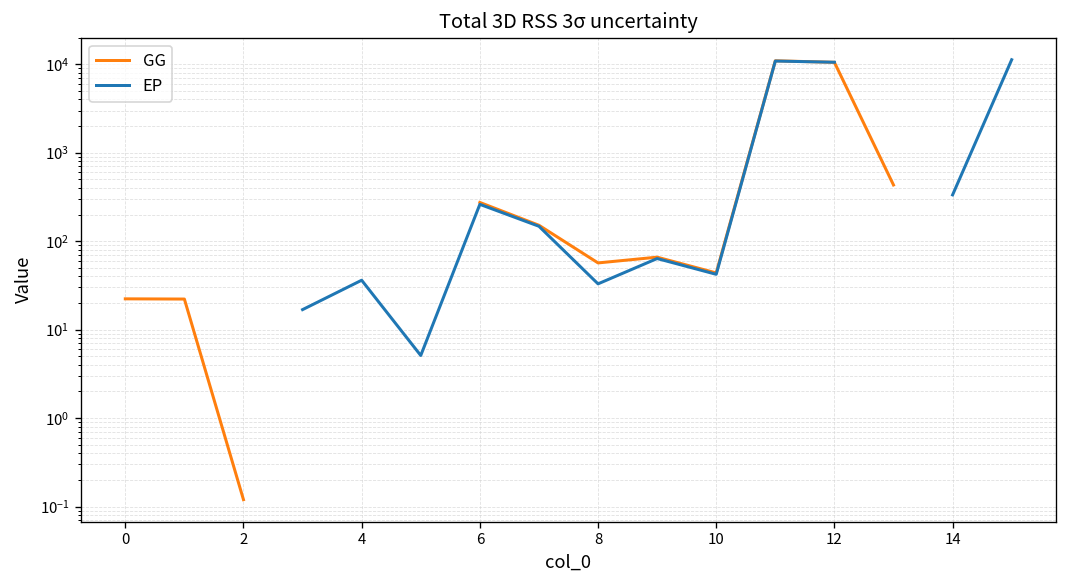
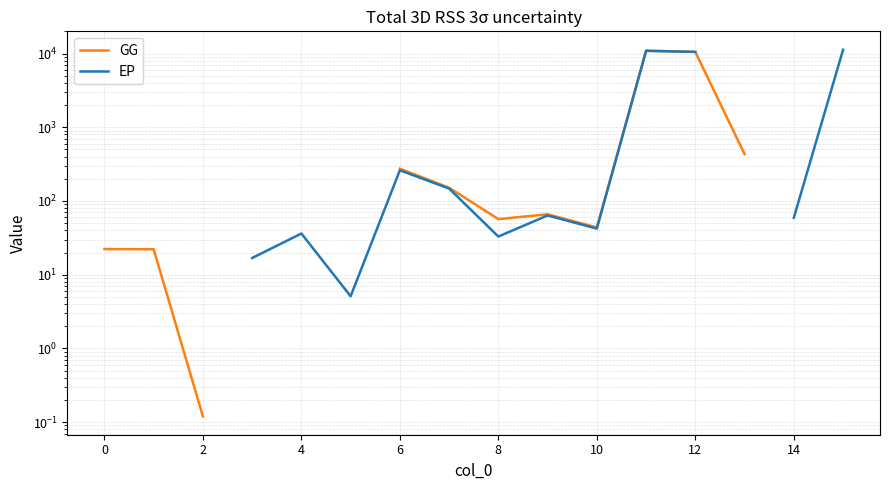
EP, 14: 300 -> 60
